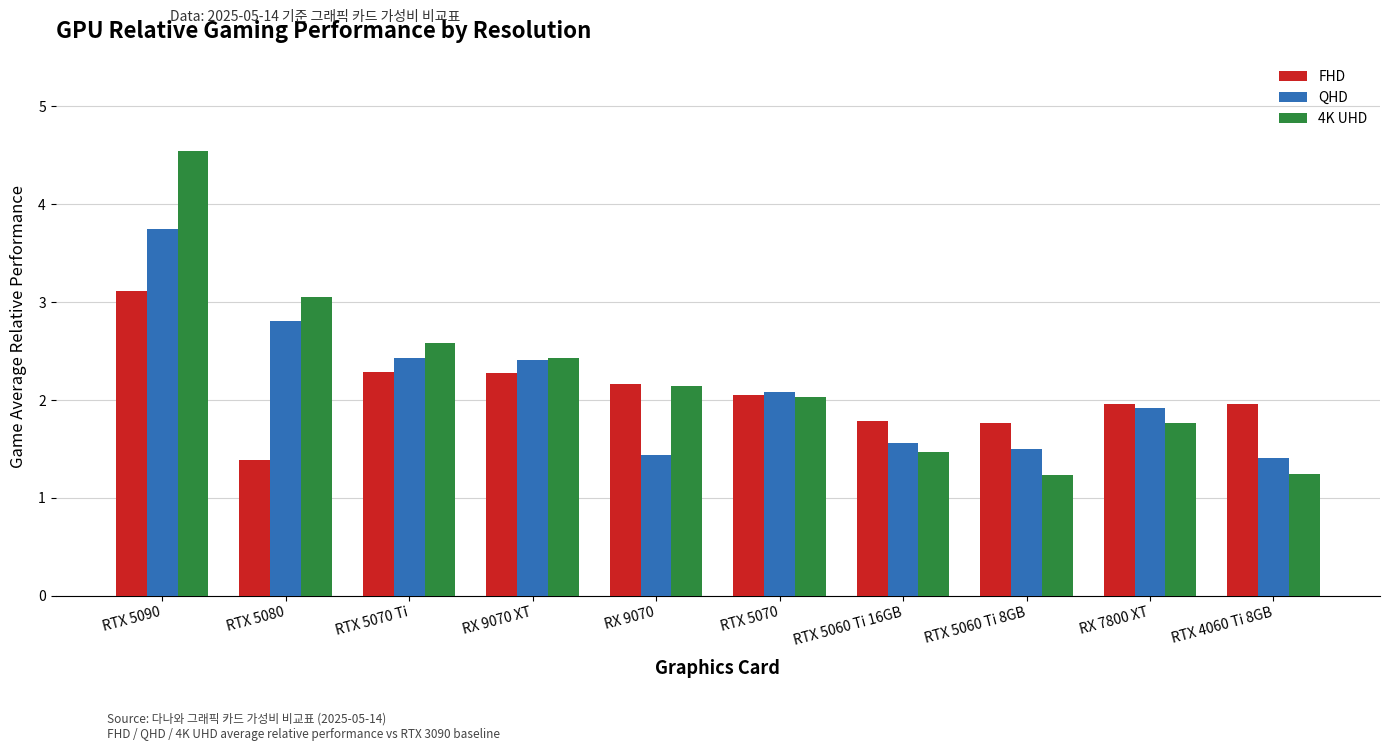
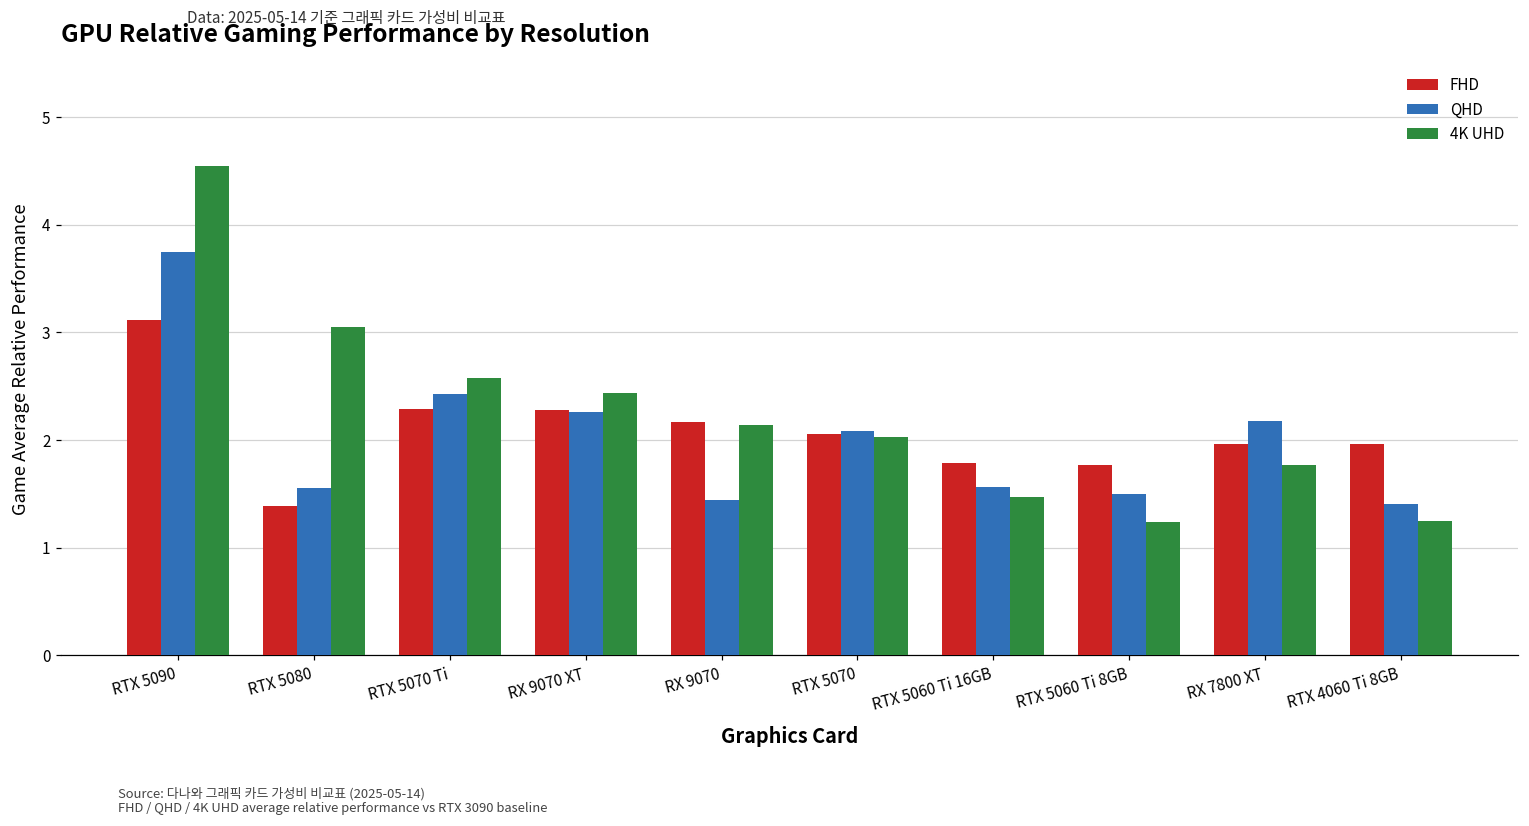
QHD, RTX 5080: 2.8 -> 1.6
QHD, RX 9070 XT: 2.4 -> 2.3
QHD, RX 7800 XT: 1.9 -> 2.2
